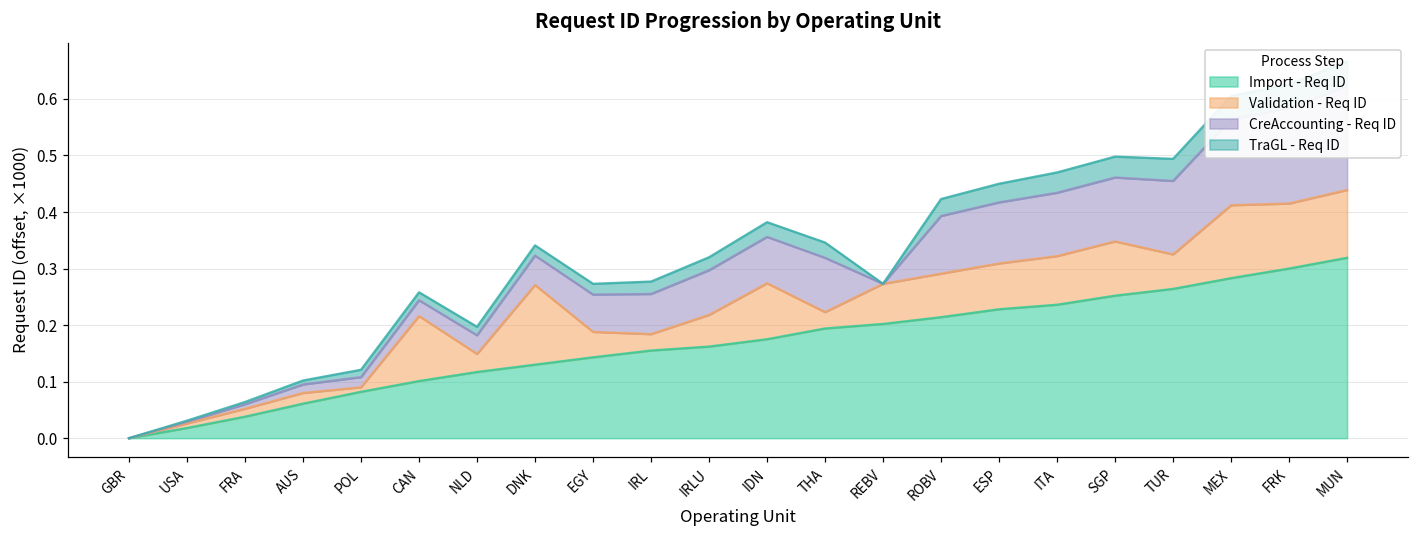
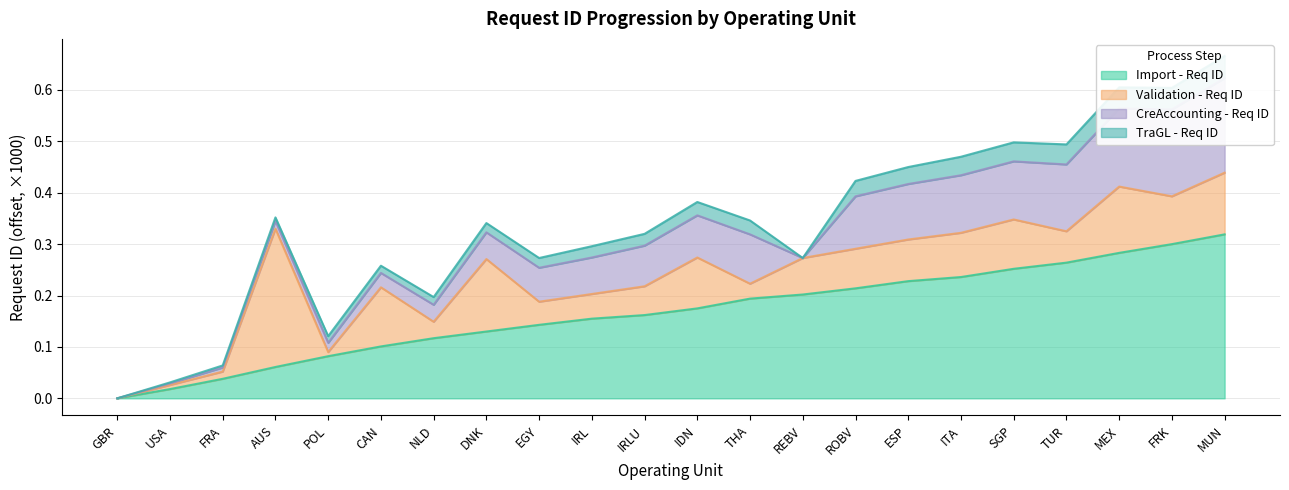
Validation - Req ID, AUS: 0.02 -> 0.27
Validation - Req ID, IRL: 0.03 -> 0.05
Validation - Req ID, FRK: 0.11 -> 0.09
